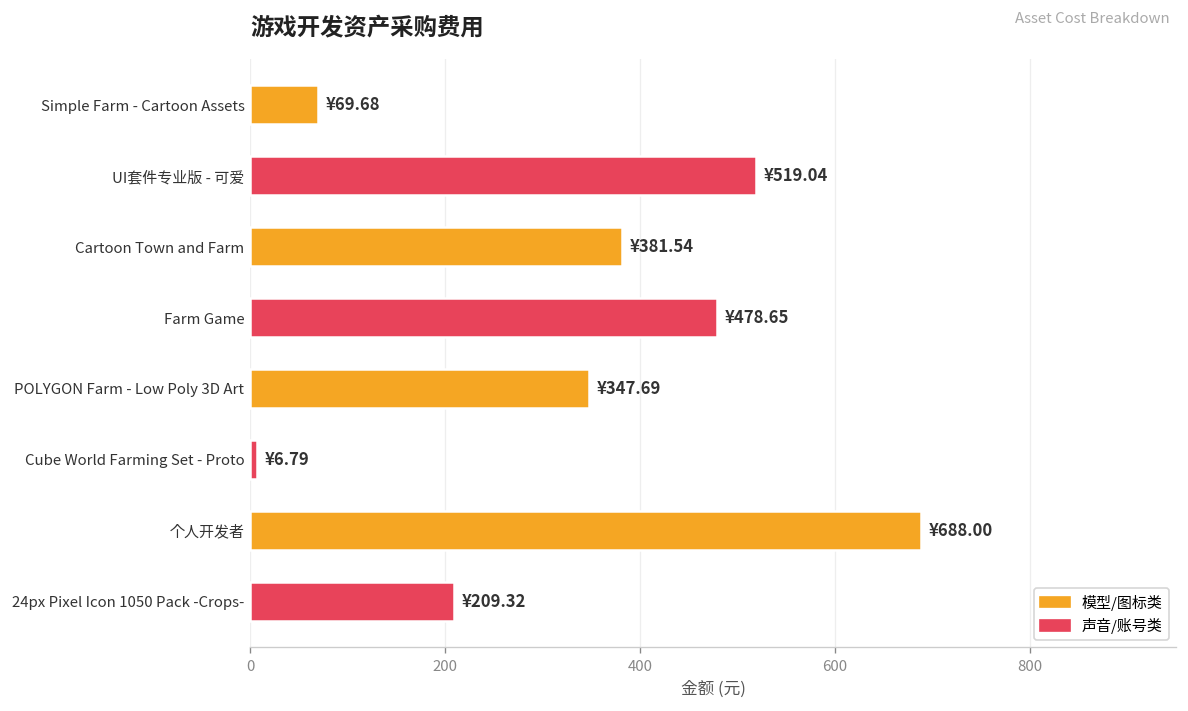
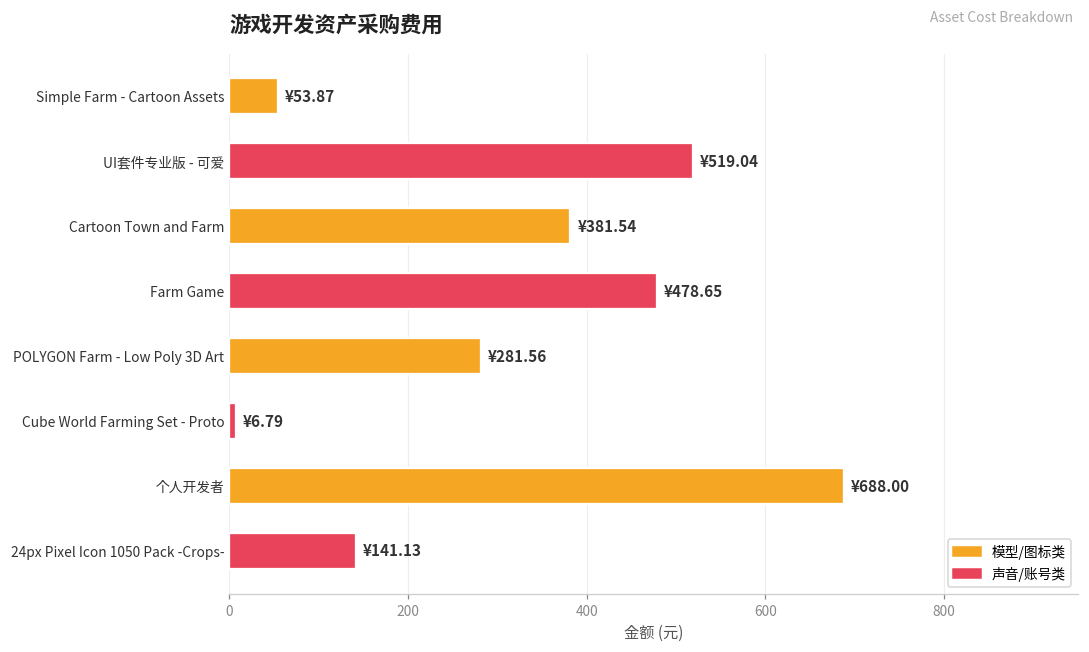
Simple Farm - Cartoon Assets: ¥69.68 -> ¥53.87
POLYGON Farm - Low Poly 3D Art: ¥347.69 -> ¥281.56
24px Pixel Icon 1050 Pack -Crops-: ¥209.32 -> ¥141.13
